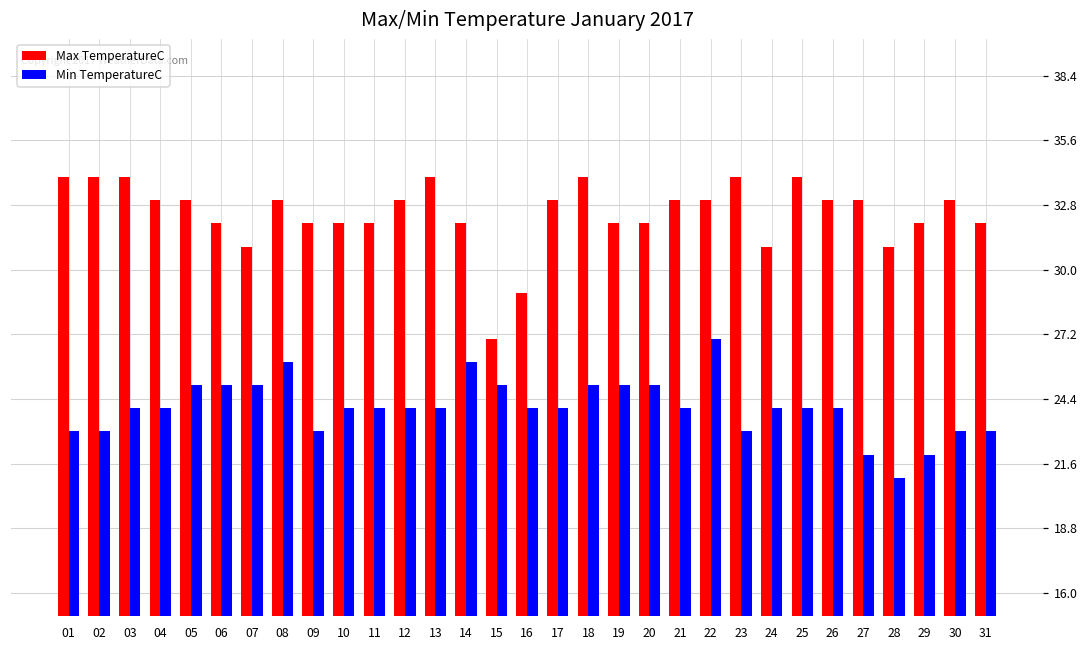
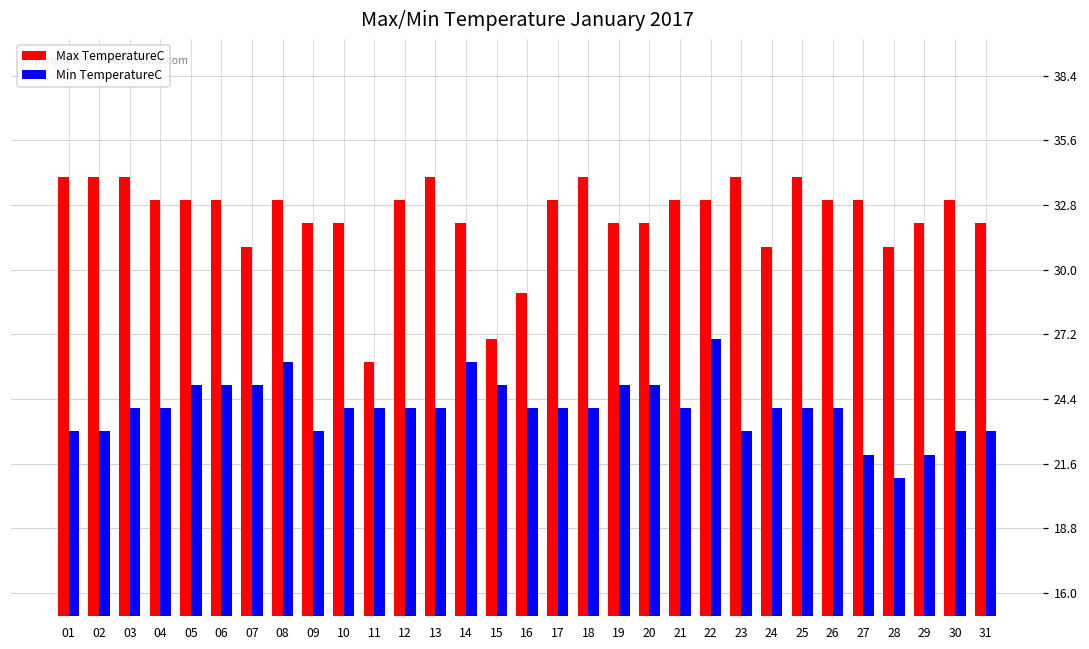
Max TemperatureC, 06: 32 -> 33
Max TemperatureC, 11: 32 -> 26
Min TemperatureC, 18: 25 -> 24
